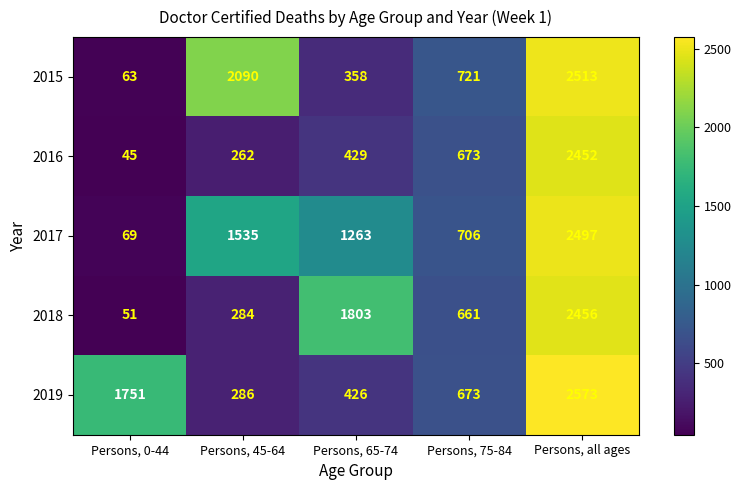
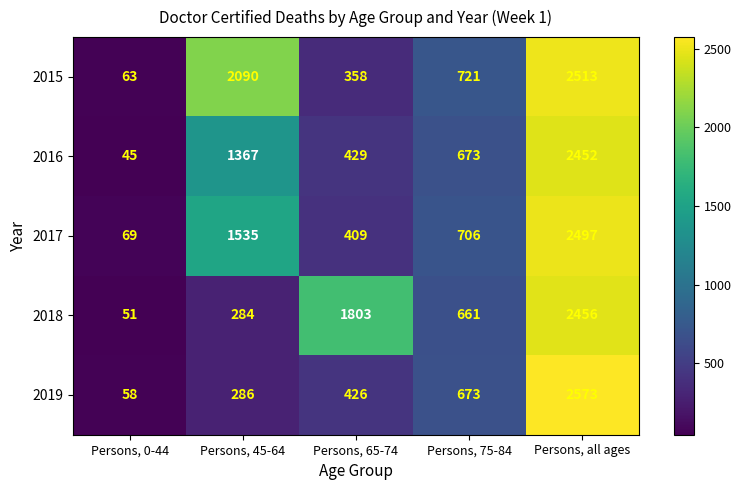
2016, Persons, 45-64: 262 -> 1367
2017, Persons, 65-74: 1263 -> 409
2019, Persons, 0-44: 1751 -> 58
